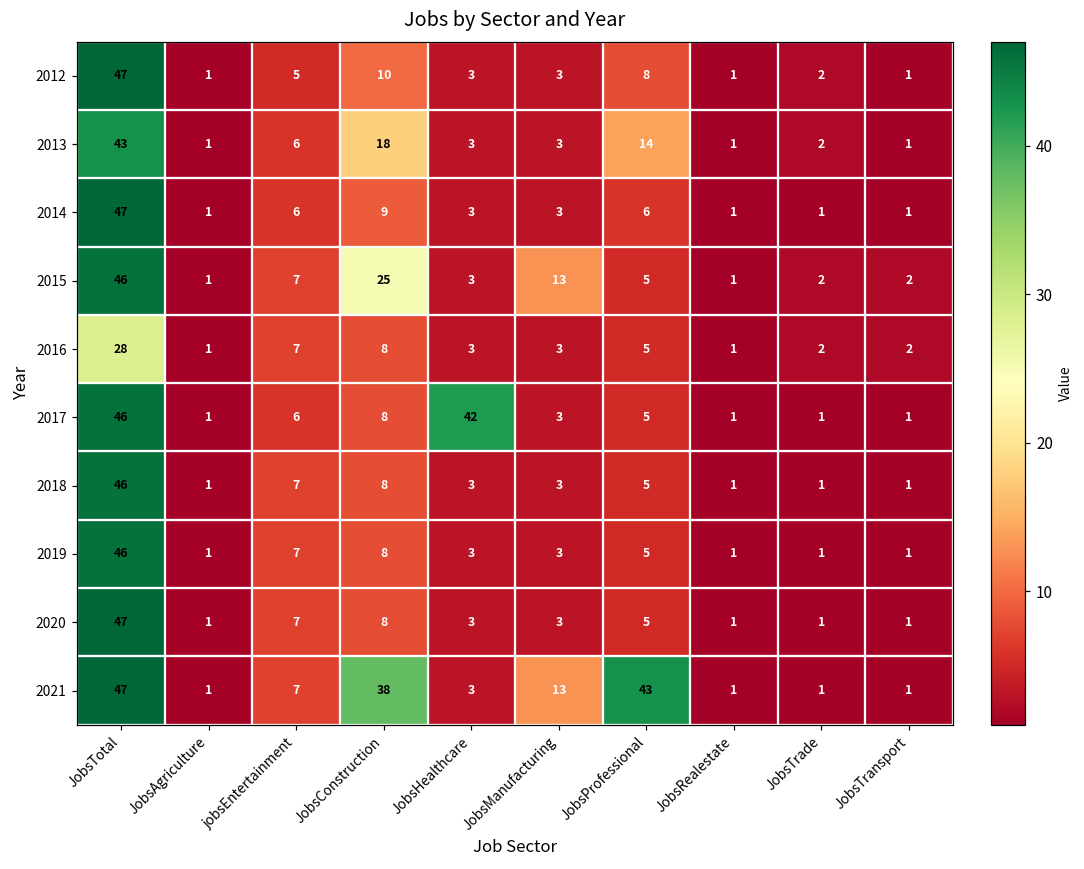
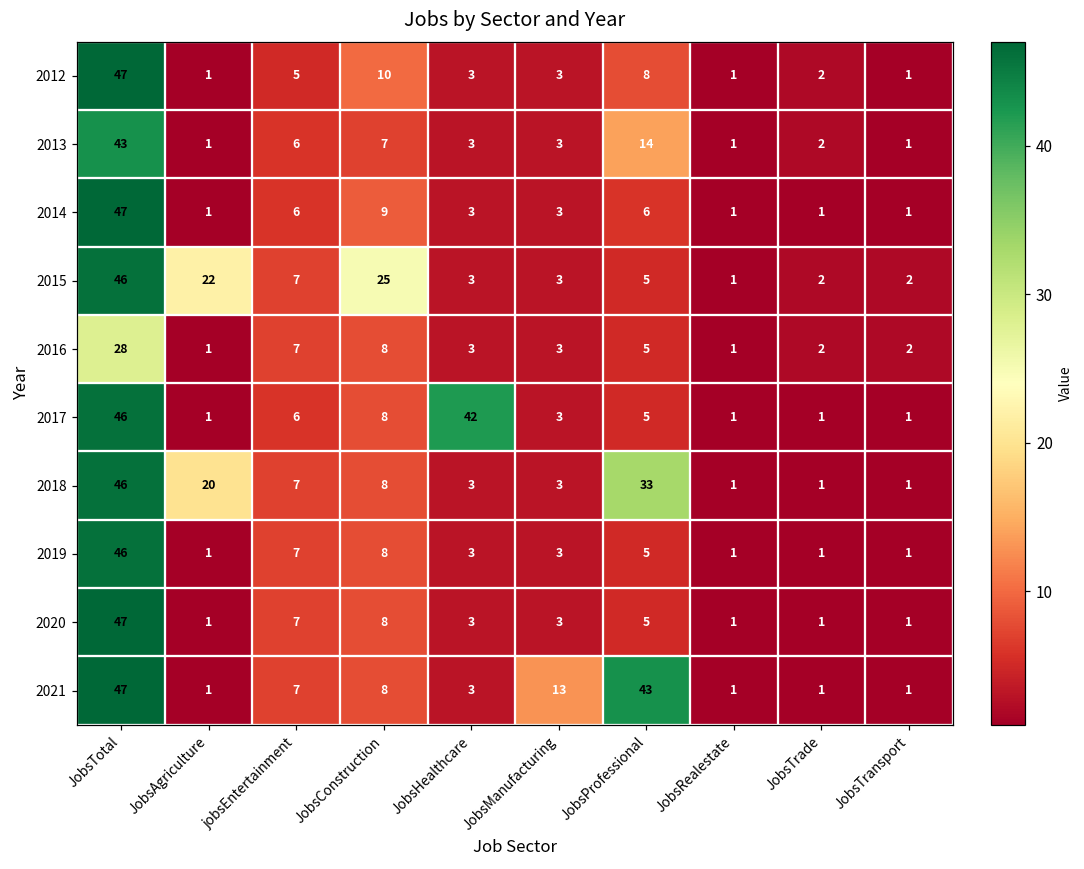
2013, JobsConstruction: 18 -> 7
2015, JobsAgriculture: 1 -> 22
2015, JobsManufacturing: 13 -> 3
2018, JobsAgriculture: 1 -> 20
2018, JobsProfessional: 5 -> 33
2021, JobsConstruction: 38 -> 8
